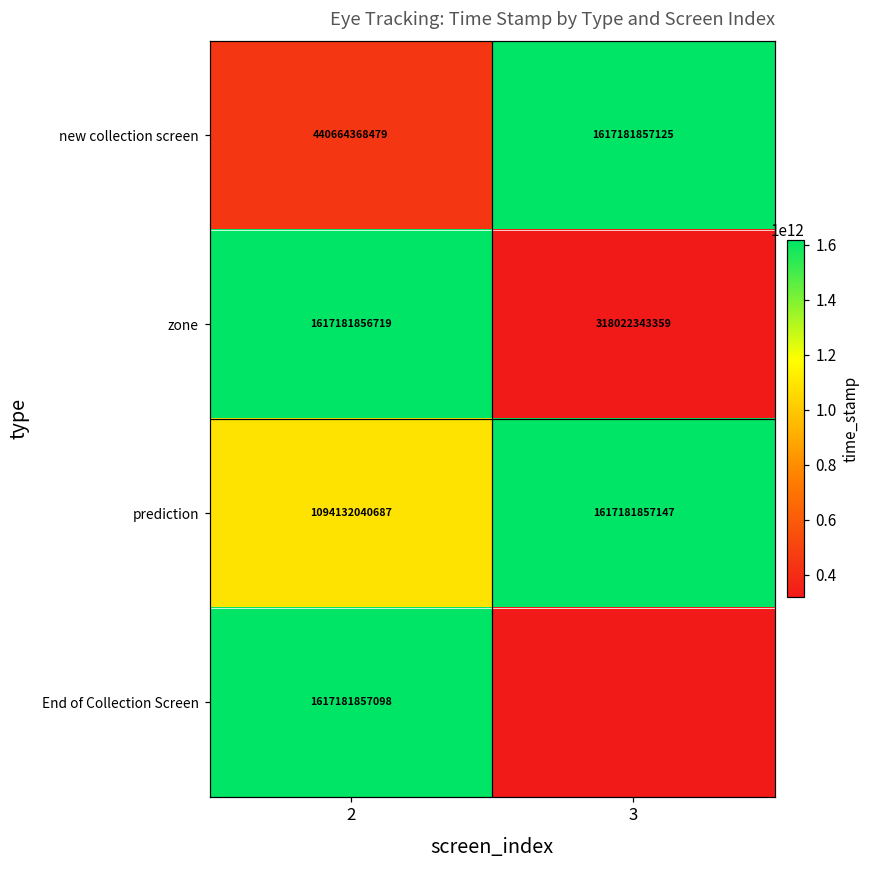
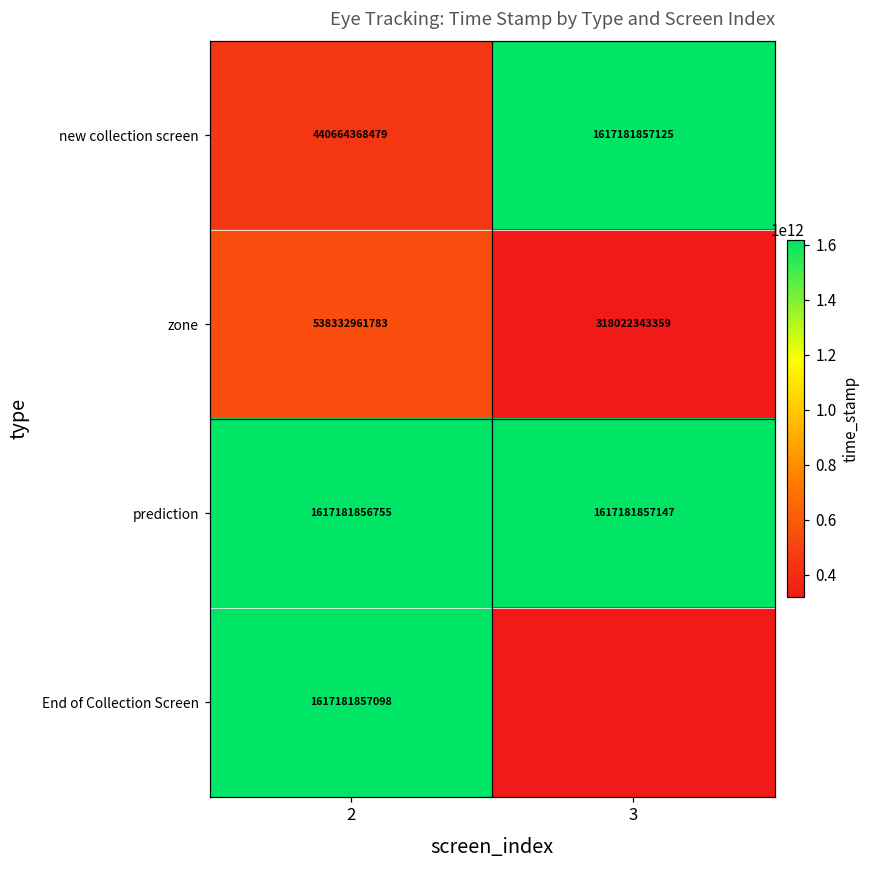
zone, 2: 1617181856719 -> 538332961783
prediction, 2: 1094132040687 -> 1617181856755
